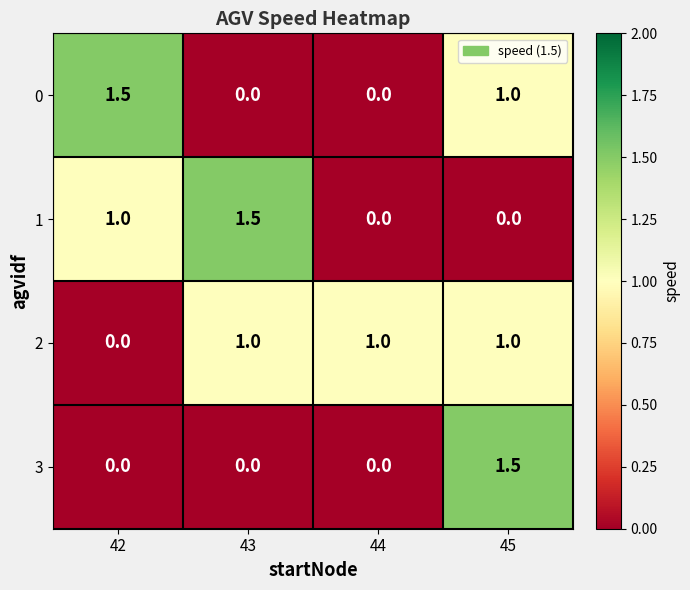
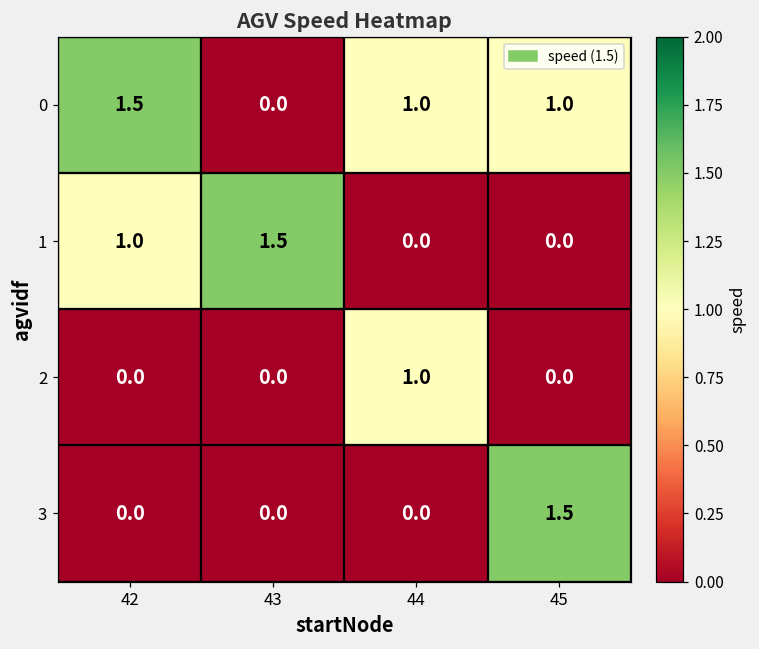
0, 44: 0.0 -> 1.0
2, 43: 1.0 -> 0.0
2, 45: 1.0 -> 0.0
